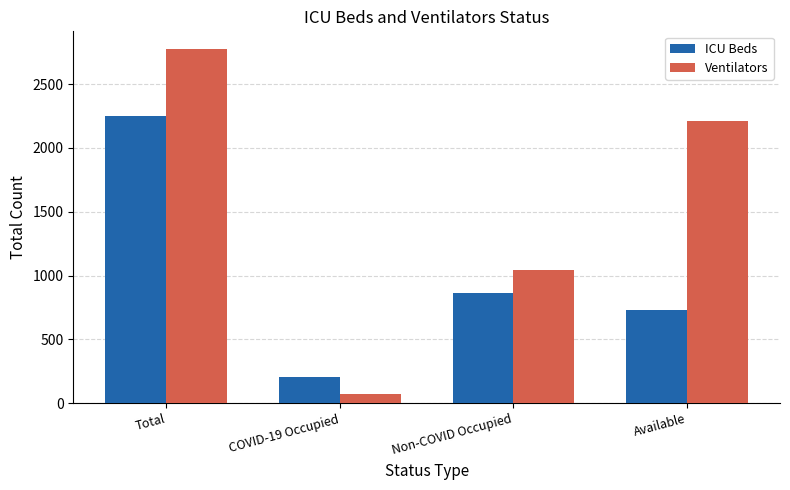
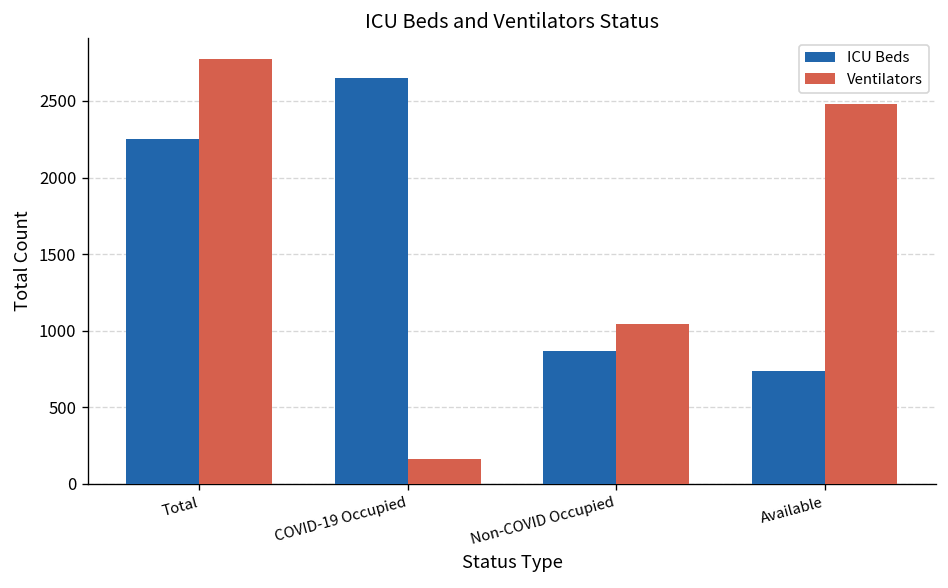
ICU Beds, COVID-19 Occupied: 200 -> 2650
Ventilators, COVID-19 Occupied: 70 -> 160
Ventilators, Available: 2210 -> 2480
